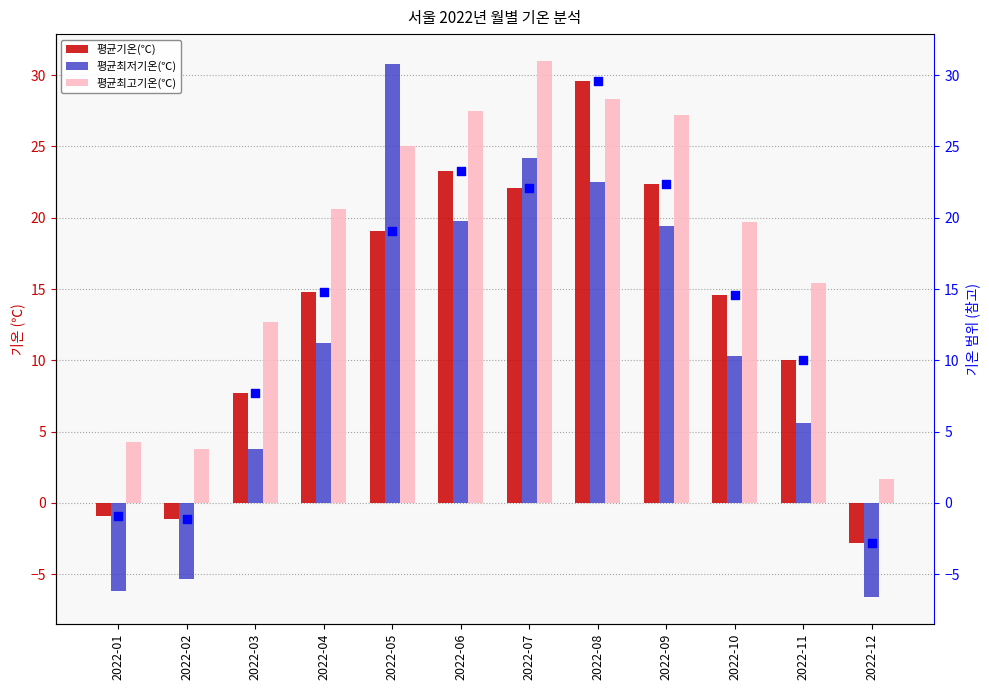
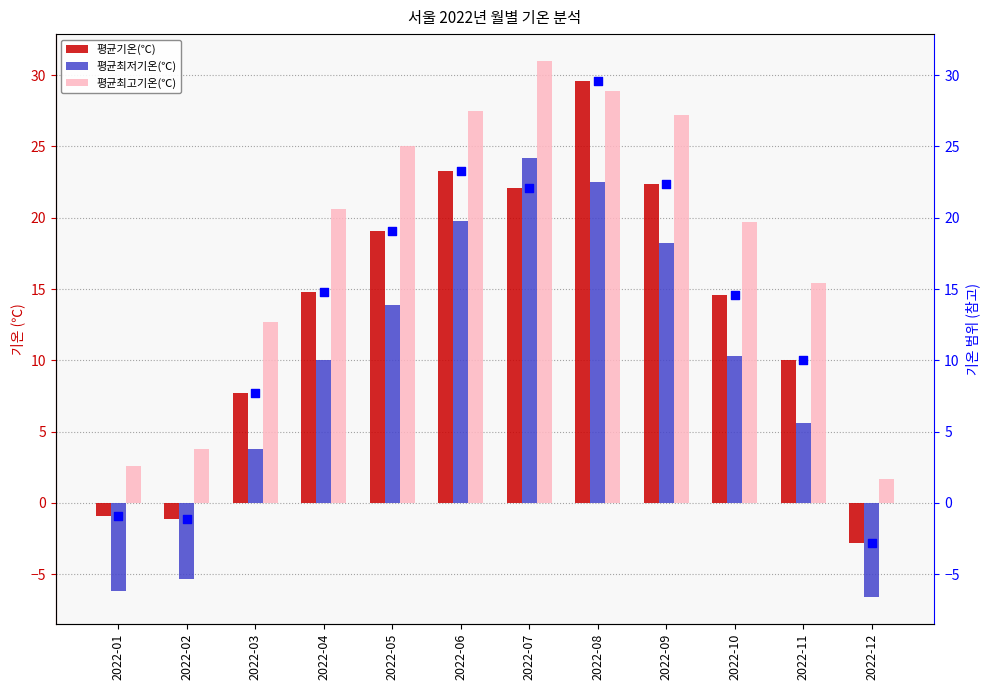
평균최고기온(℃), 2022-01: 4.3 -> 2.6
평균최저기온(℃), 2022-04: 11.2 -> 10.0
평균최저기온(℃), 2022-05: 30.8 -> 13.9
평균최고기온(℃), 2022-08: 28.3 -> 28.9
평균최저기온(℃), 2022-09: 19.4 -> 18.2
